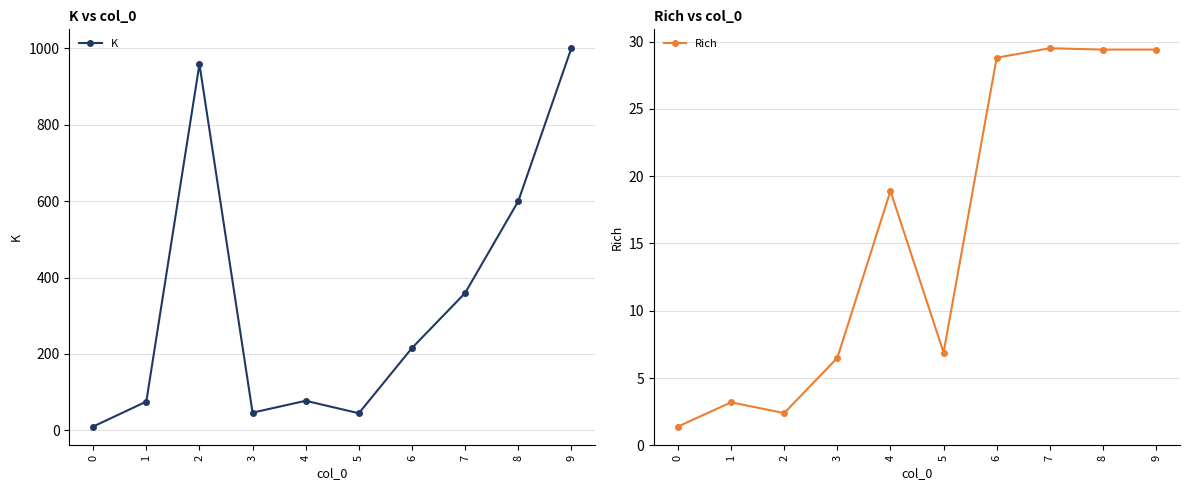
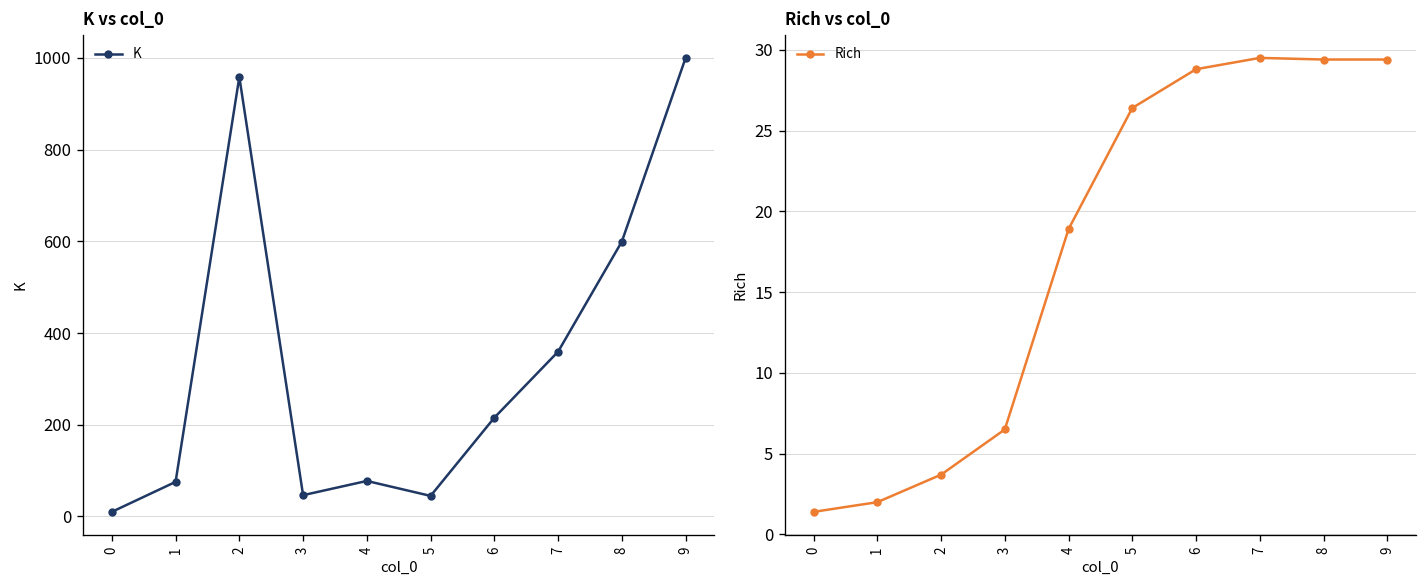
Rich vs col_0, 1: 3.2 -> 2.0
Rich vs col_0, 2: 2.4 -> 3.7
Rich vs col_0, 5: 6.9 -> 26.4
